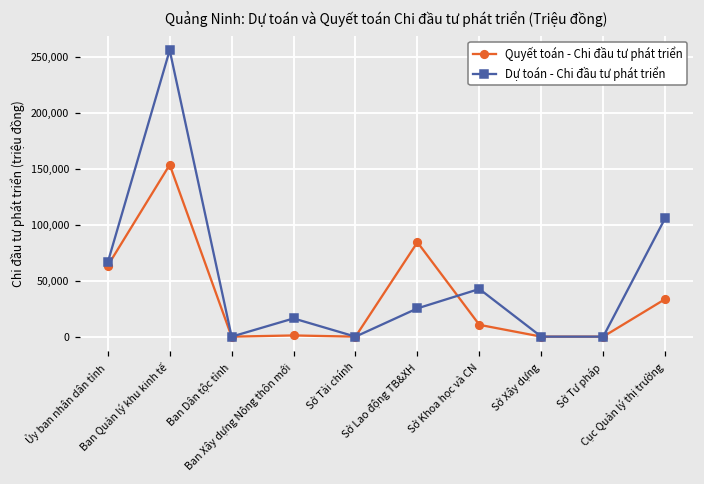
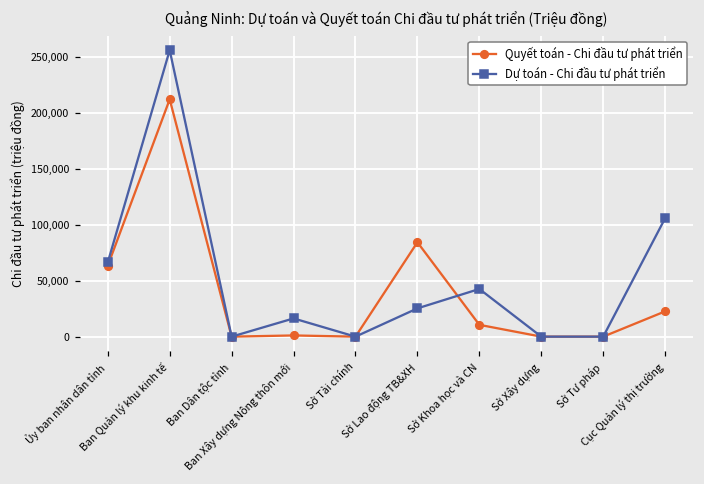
Quyết toán - Chi đầu tư phát triển, Ban Quản lý khu kinh tế: 154,000 -> 212,000
Quyết toán - Chi đầu tư phát triển, Cục Quản lý thị trường: 34,000 -> 23,000
